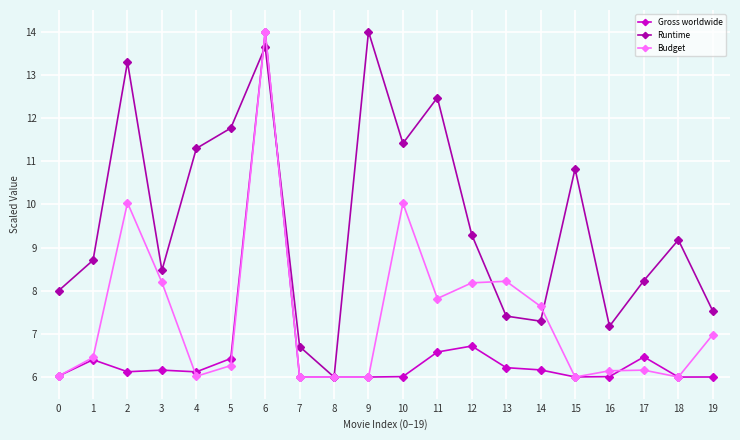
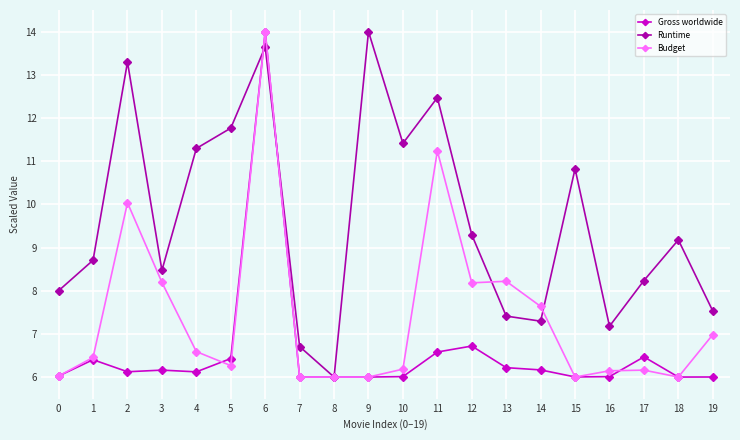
Budget, 4: 6.0 -> 6.6
Budget, 10: 10.0 -> 6.2
Budget, 11: 7.8 -> 11.2
